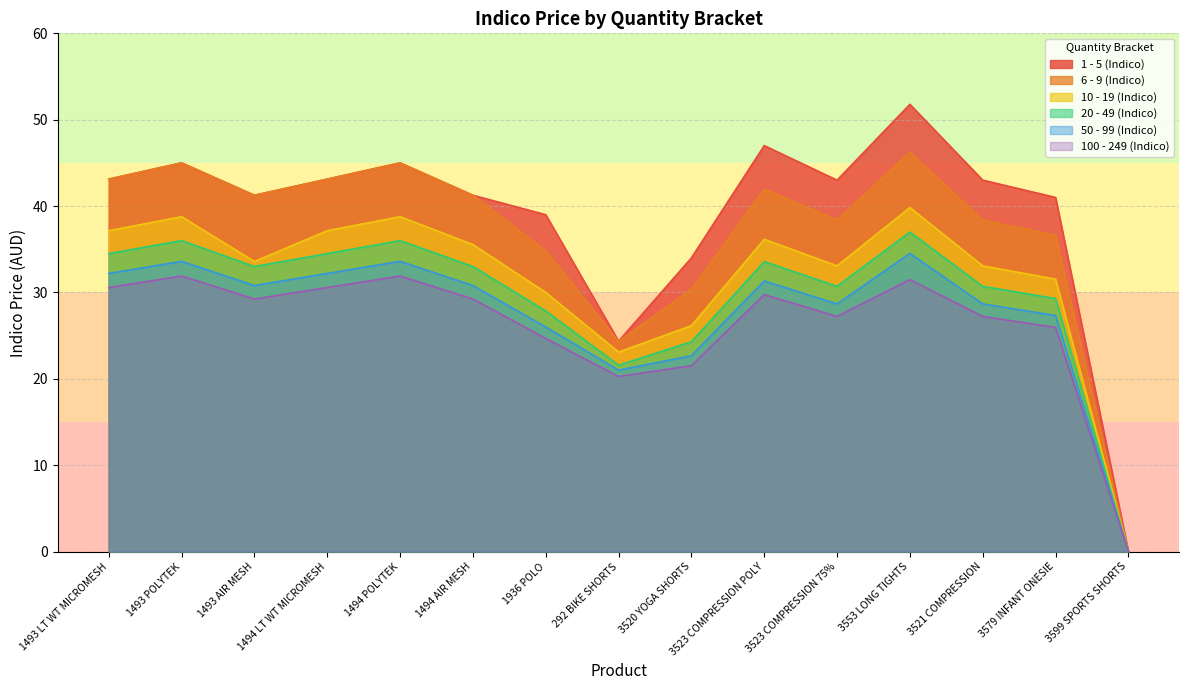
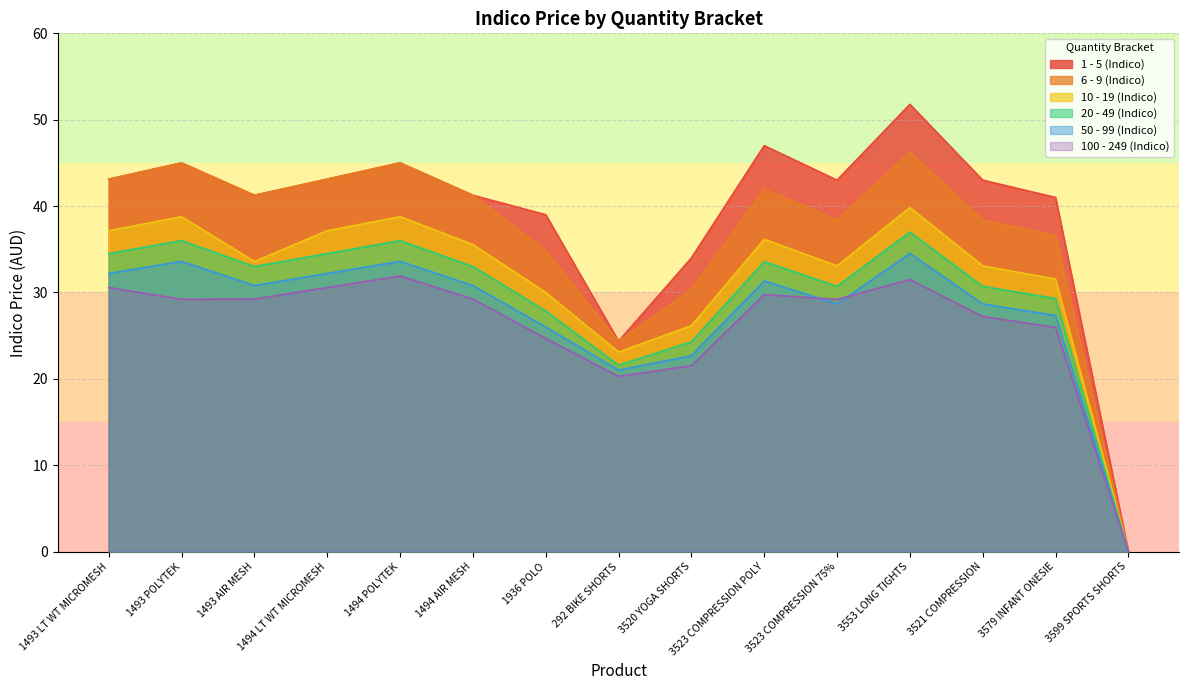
100 - 249 (Indico), 1493 POLYTEK: 32 -> 29
100 - 249 (Indico), 3523 COMPRESSION 75%: 27 -> 29
